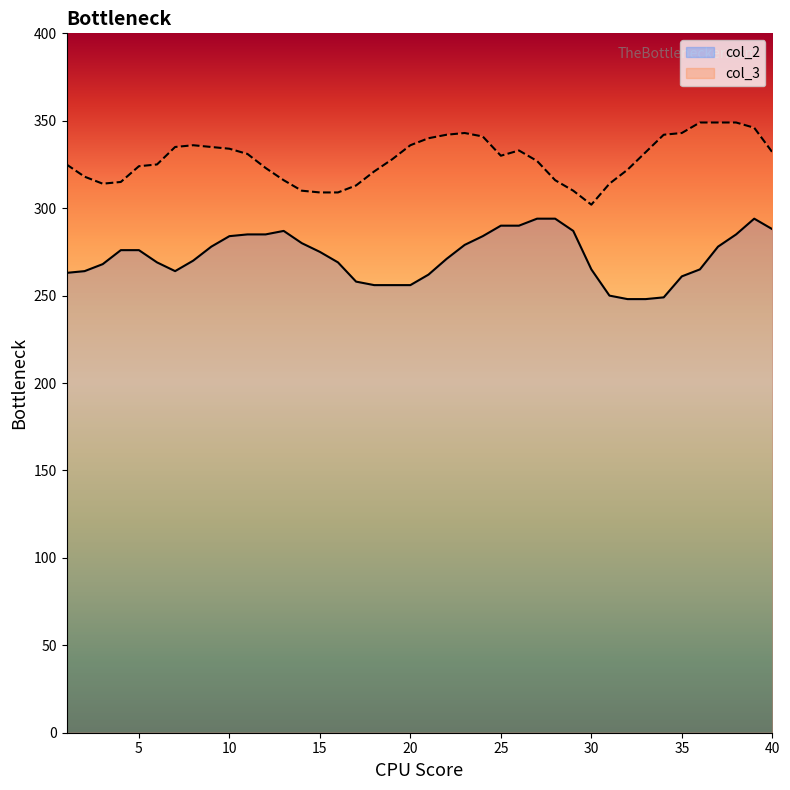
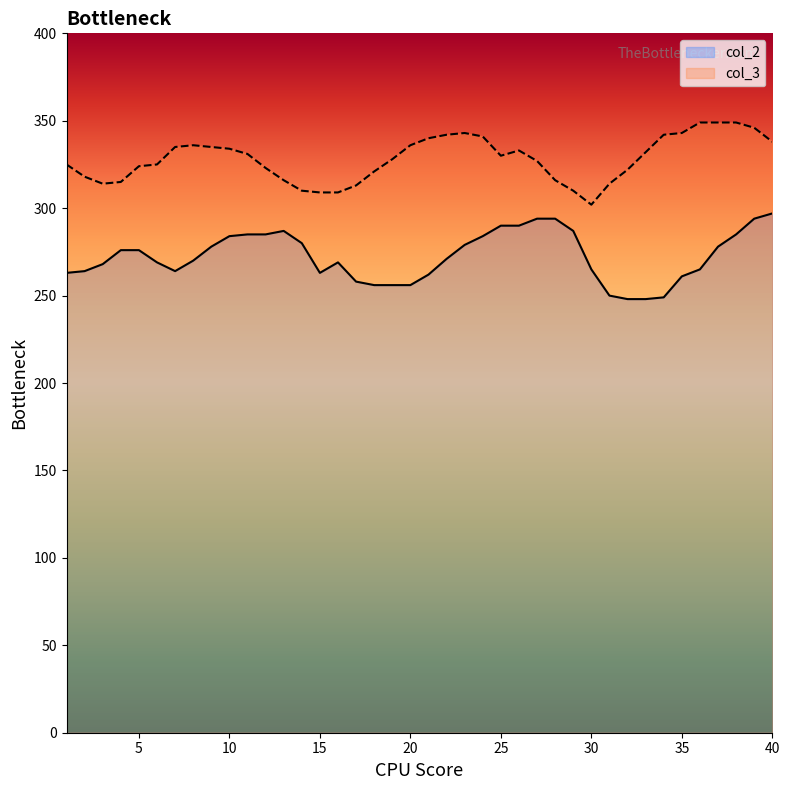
col_2, 15: 275 -> 263
col_2, 40: 288 -> 297
col_3, 40: 332 -> 338
